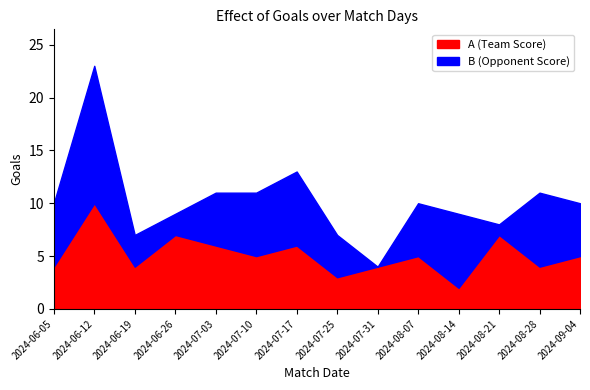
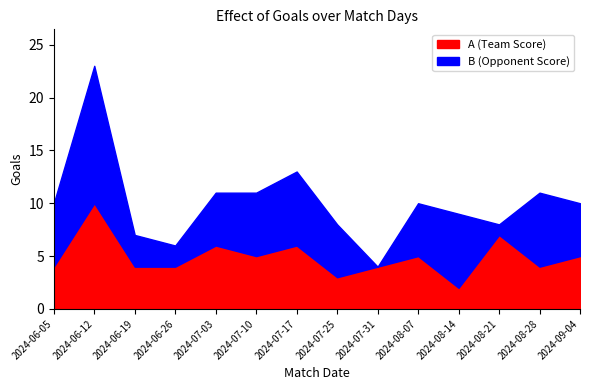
A (Team Score), 2024-06-26: 7 -> 4
B (Opponent Score), 2024-07-25: 4 -> 5
